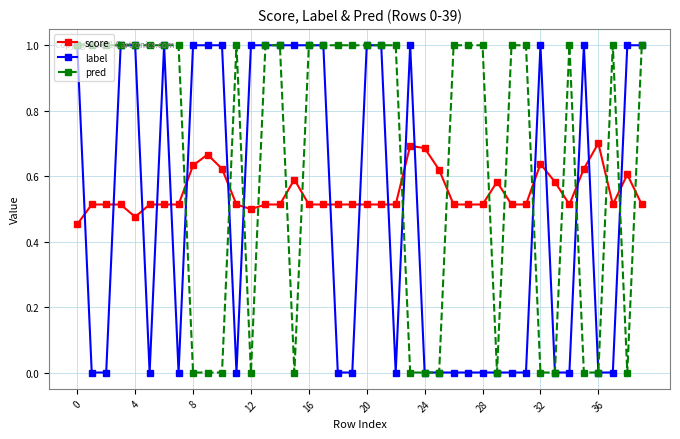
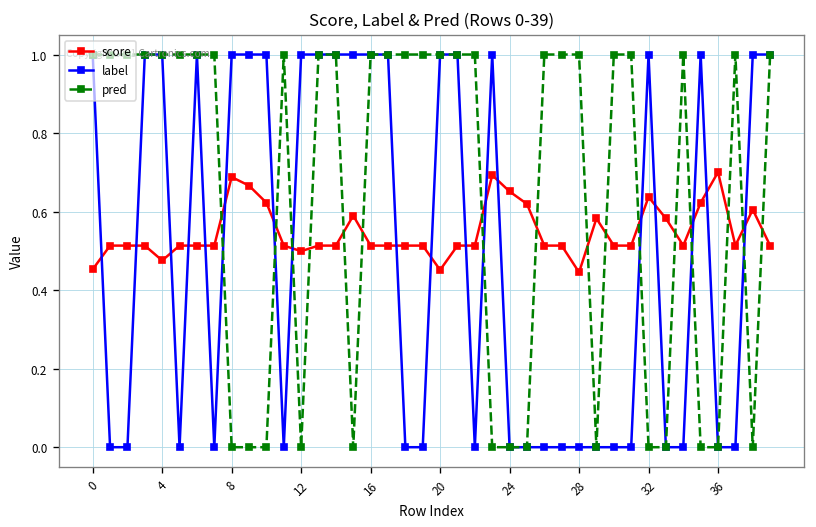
score, 8: 0.63 -> 0.69
score, 20: 0.51 -> 0.45
score, 24: 0.69 -> 0.65
score, 28: 0.51 -> 0.45
